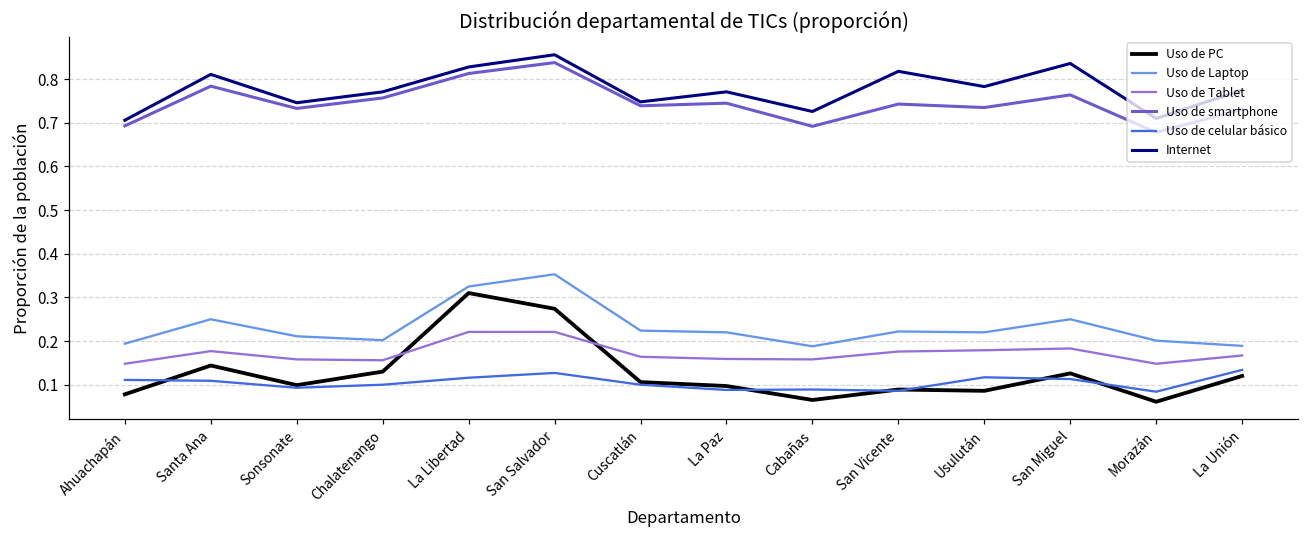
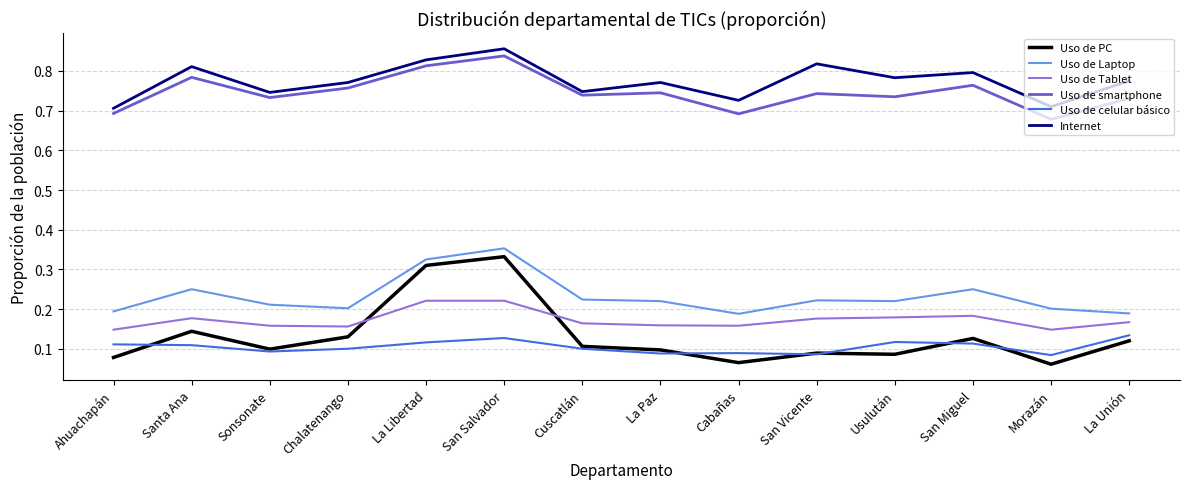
Uso de PC, San Salvador: 0.27 -> 0.33
Internet, San Miguel: 0.84 -> 0.80
